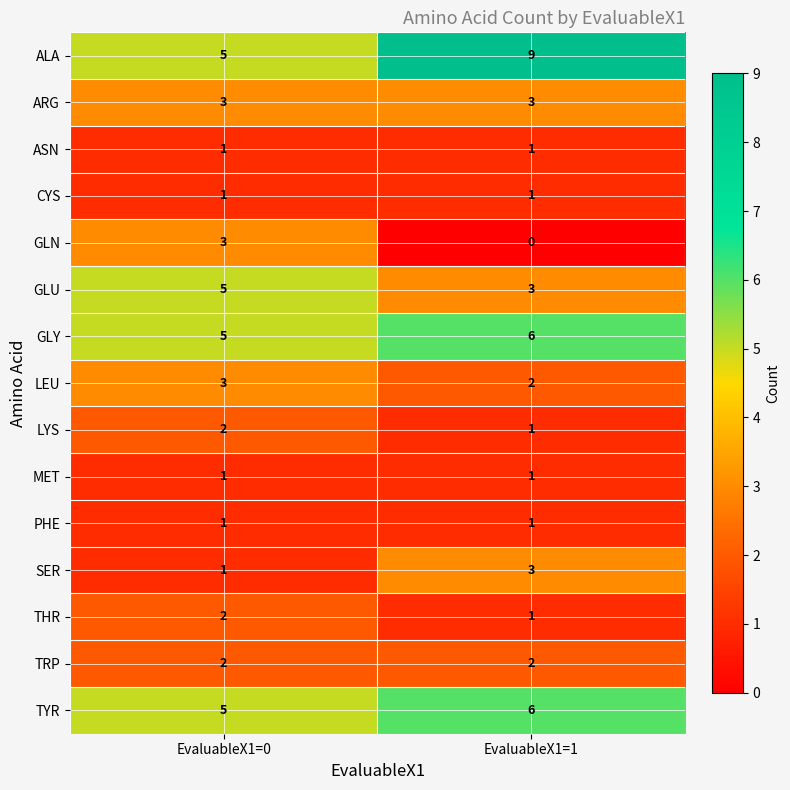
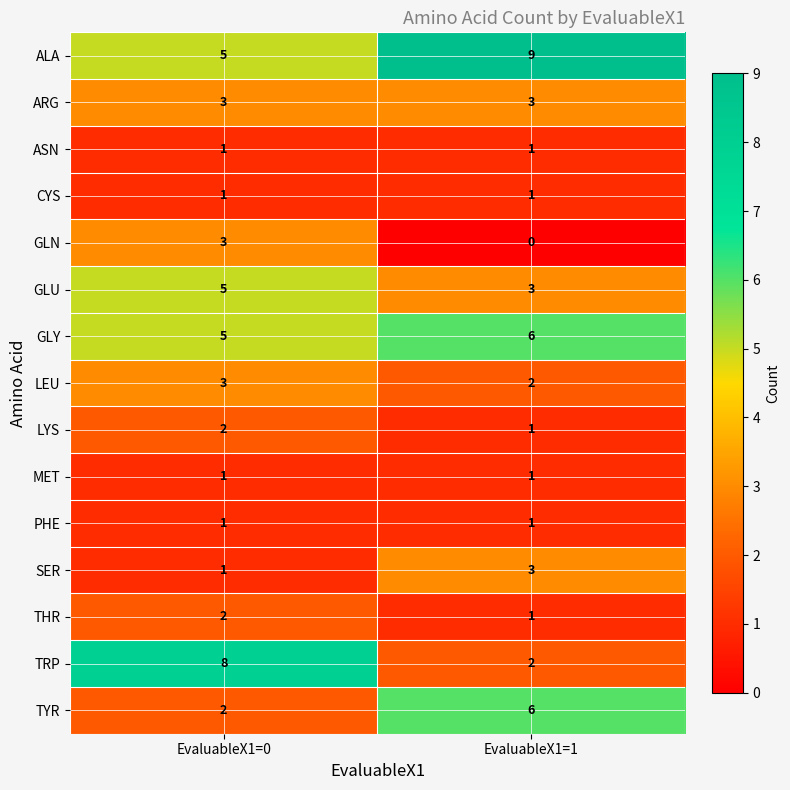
TRP, EvaluableX1=0: 2 -> 8
TYR, EvaluableX1=0: 5 -> 2
